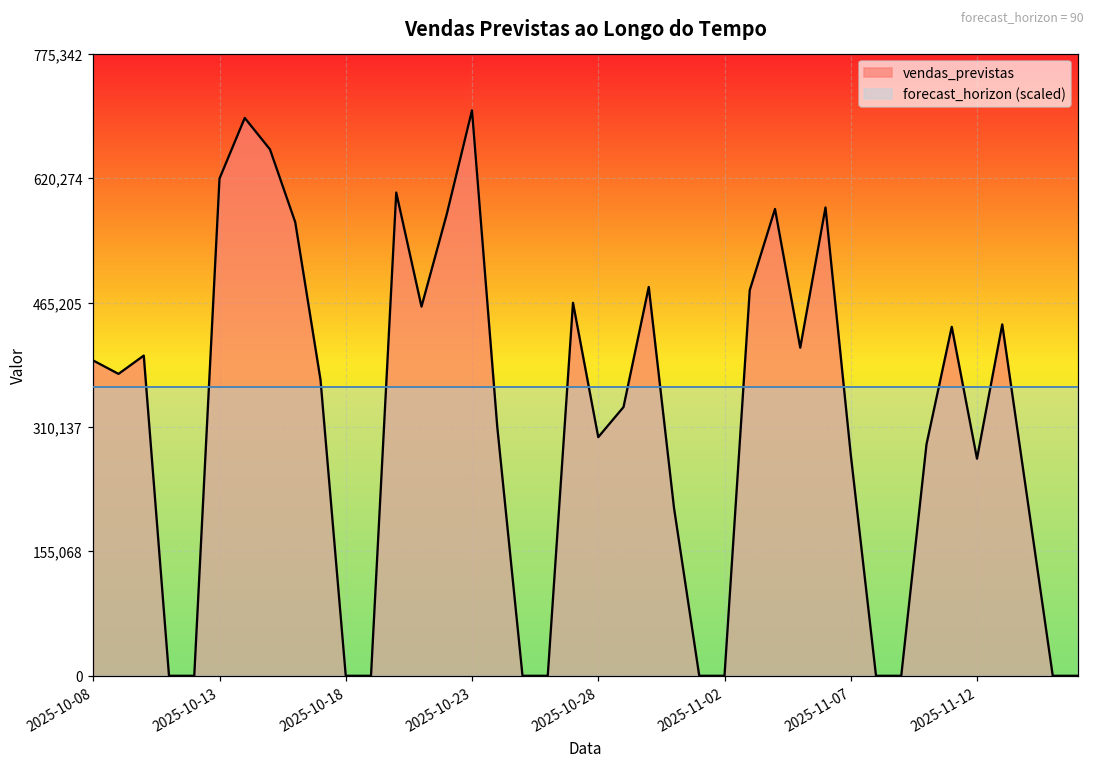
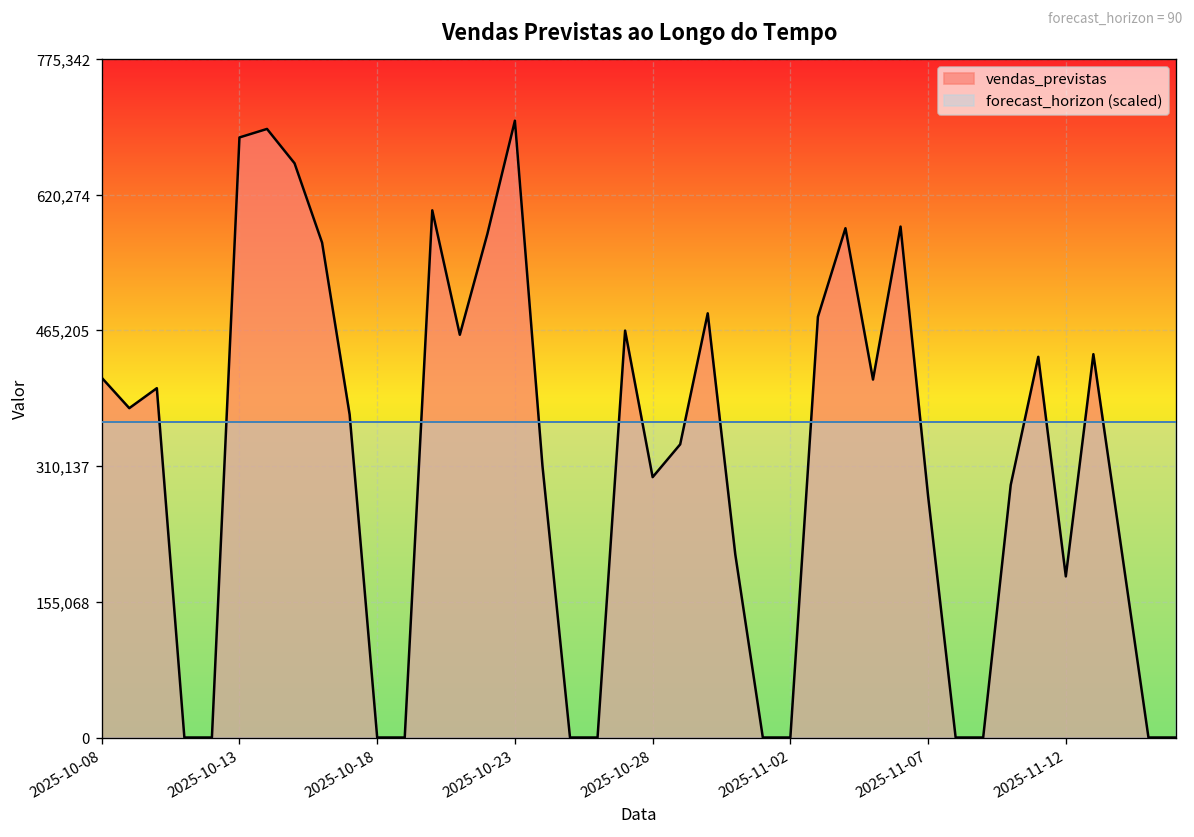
vendas_previstas, 2025-10-08: 390,000 -> 410,000
vendas_previstas, 2025-10-13: 620,000 -> 690,000
vendas_previstas, 2025-11-12: 270,000 -> 180,000
